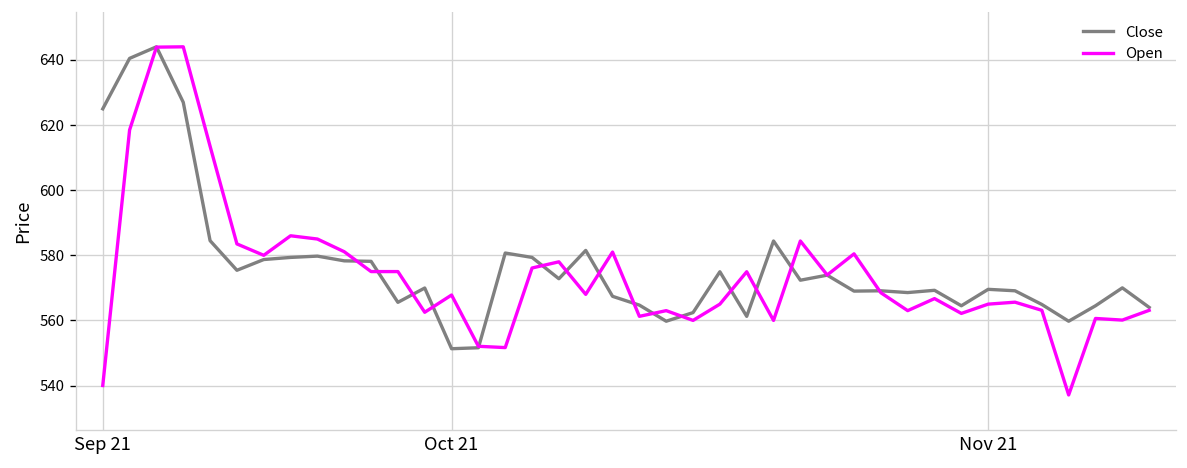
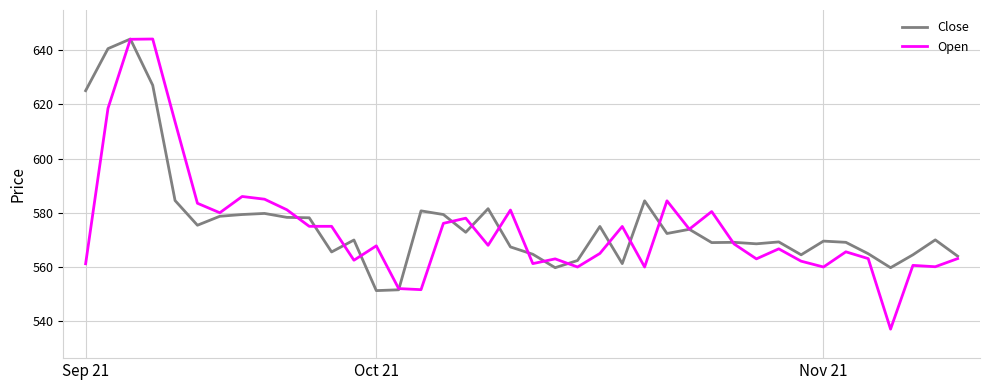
Open, Sep 21: 540 -> 561
Open, Nov 21: 565 -> 560
